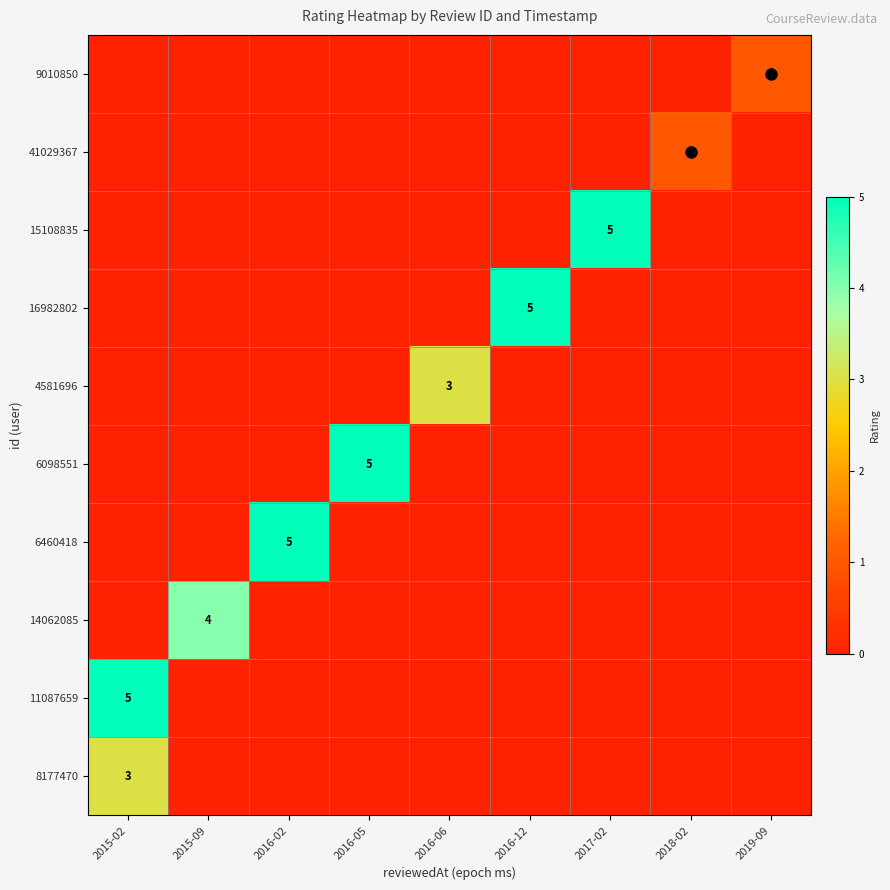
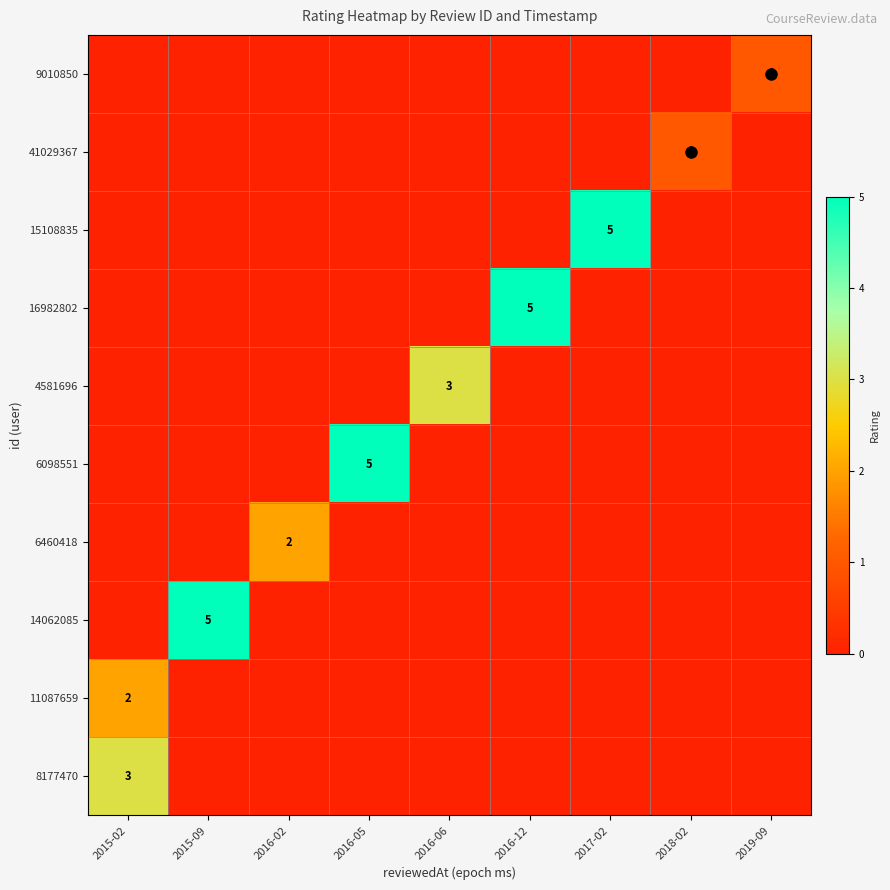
6460418, 2016-02: 5 -> 2
14062085, 2015-09: 4 -> 5
11087659, 2015-02: 5 -> 2
